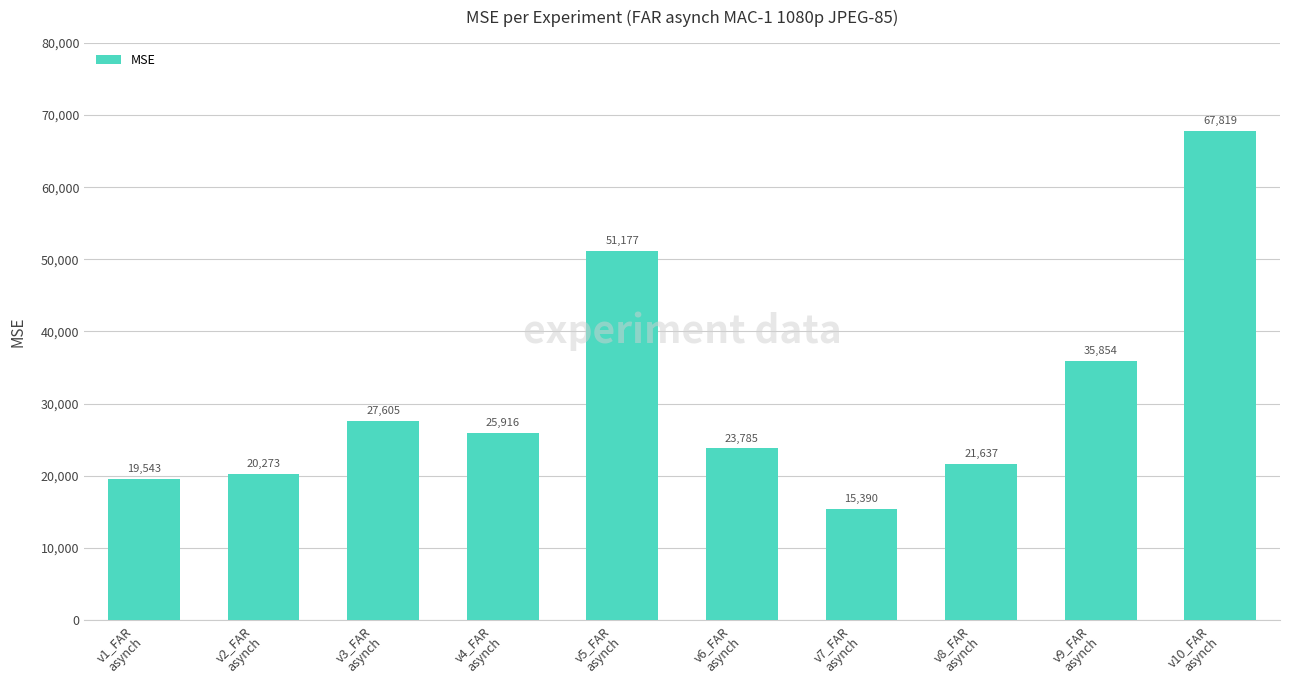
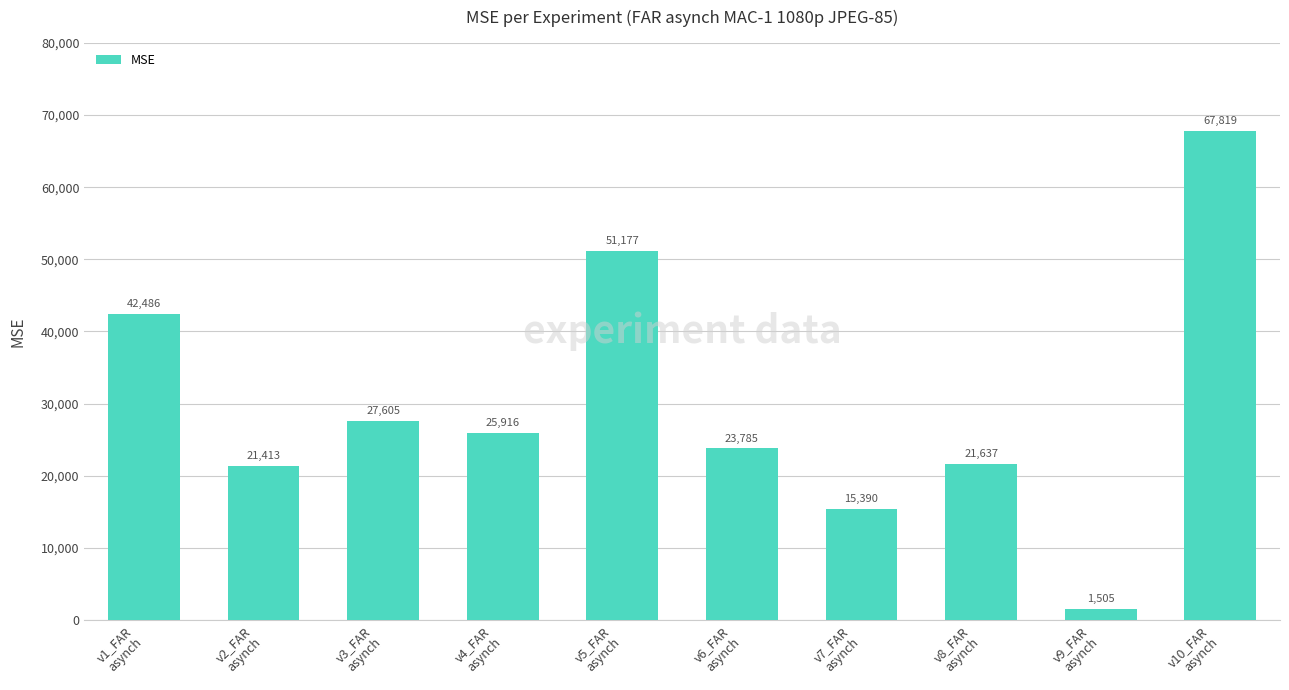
v1_FAR asynch: 19,543 -> 42,486
v2_FAR asynch: 20,273 -> 21,413
v9_FAR asynch: 35,854 -> 1,505
